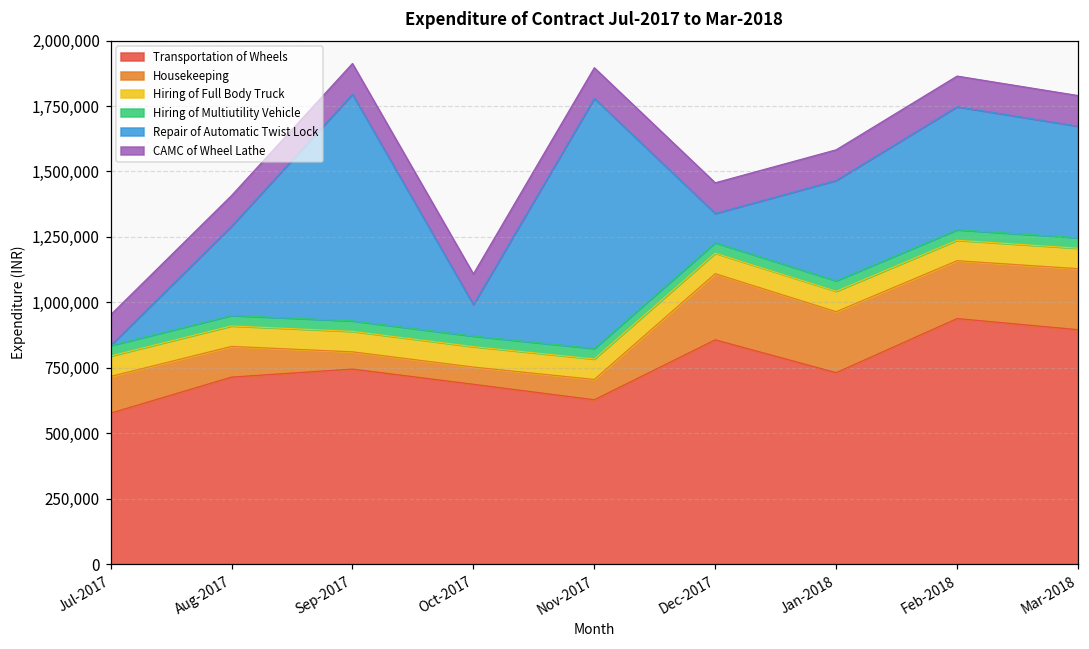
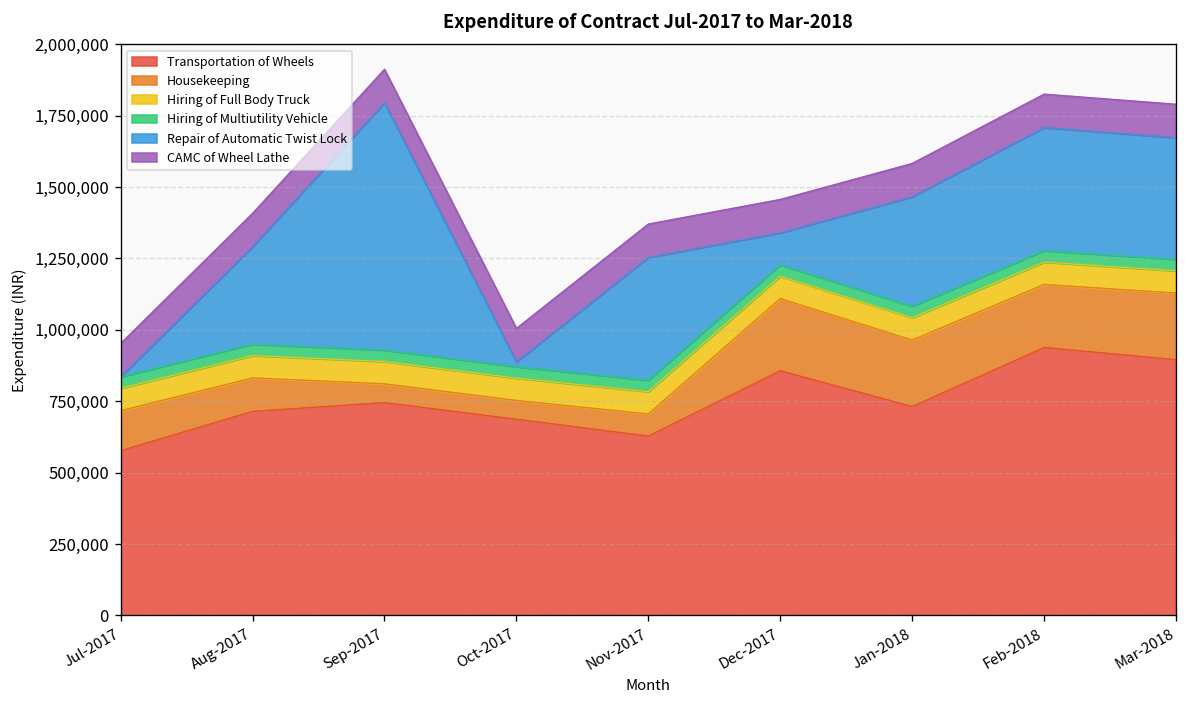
Repair of Automatic Twist Lock, Oct-2017: 120,000 -> 20,000
Repair of Automatic Twist Lock, Nov-2017: 960,000 -> 430,000
Repair of Automatic Twist Lock, Feb-2018: 470,000 -> 430,000
